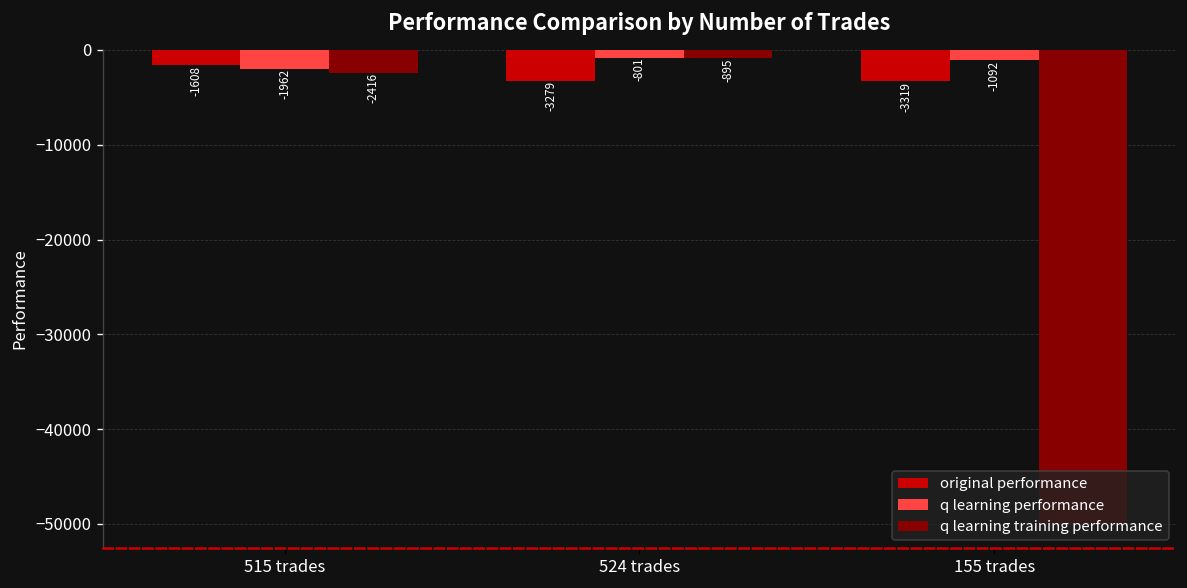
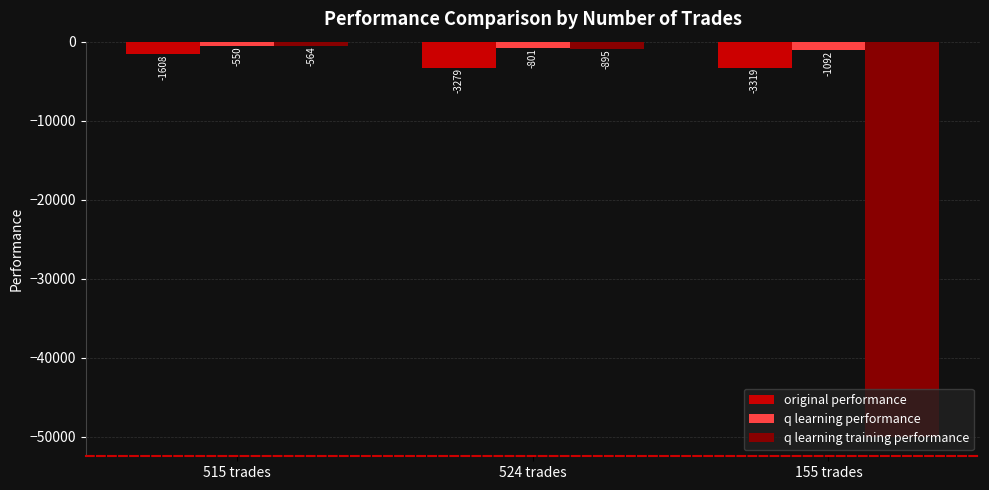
q learning performance, 515 trades: -1962 -> -550
q learning training performance, 515 trades: -2416 -> -564
